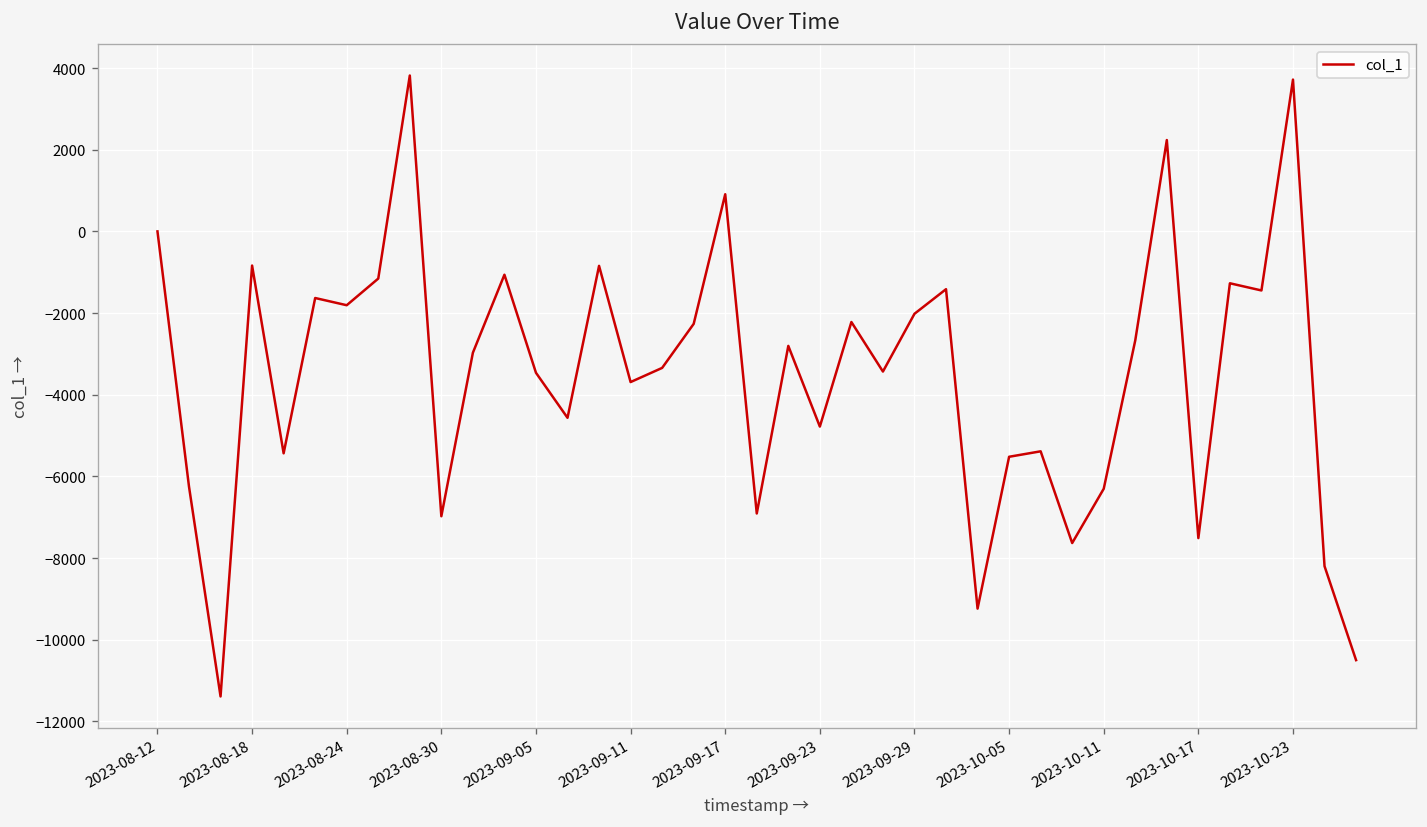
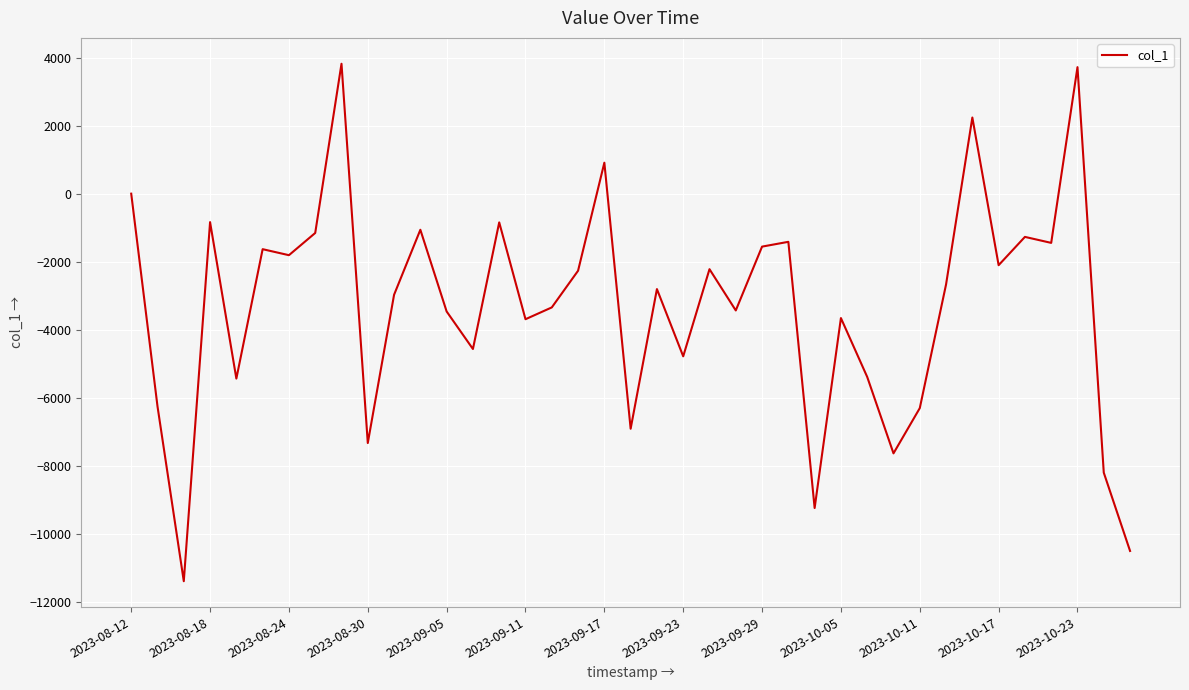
2023-08-30: -7000 -> -7300
2023-09-29: -2000 -> -1600
2023-10-05: -5500 -> -3700
2023-10-17: -7500 -> -2100
